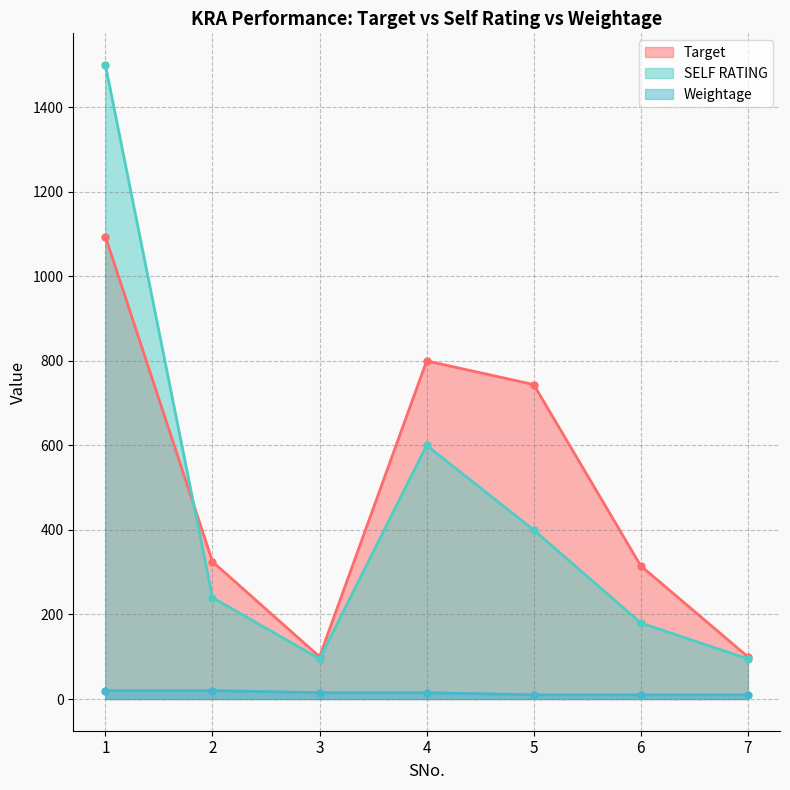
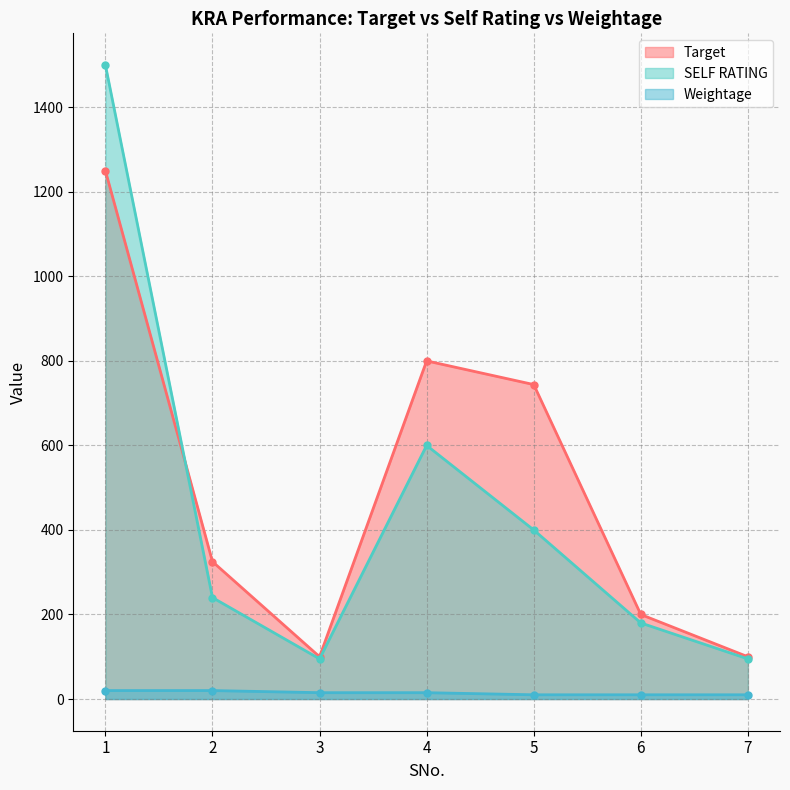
Target, 1: 1090 -> 1250
Target, 6: 320 -> 200
